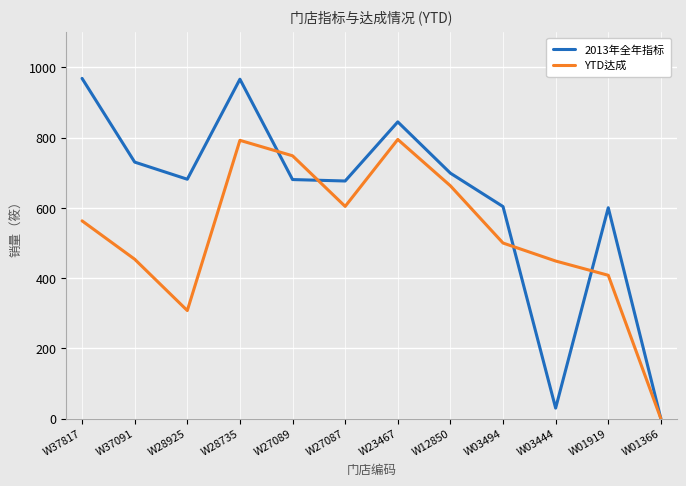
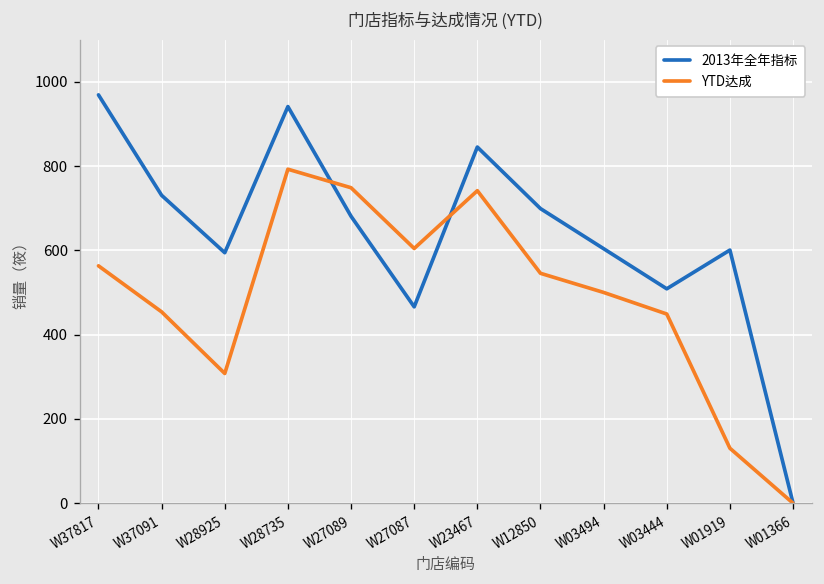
2013年全年指标, W28925: 680 -> 590
2013年全年指标, W28735: 970 -> 940
2013年全年指标, W27087: 680 -> 470
YTD达成, W23467: 800 -> 740
YTD达成, W12850: 660 -> 550
2013年全年指标, W03444: 30 -> 510
YTD达成, W01919: 410 -> 130
